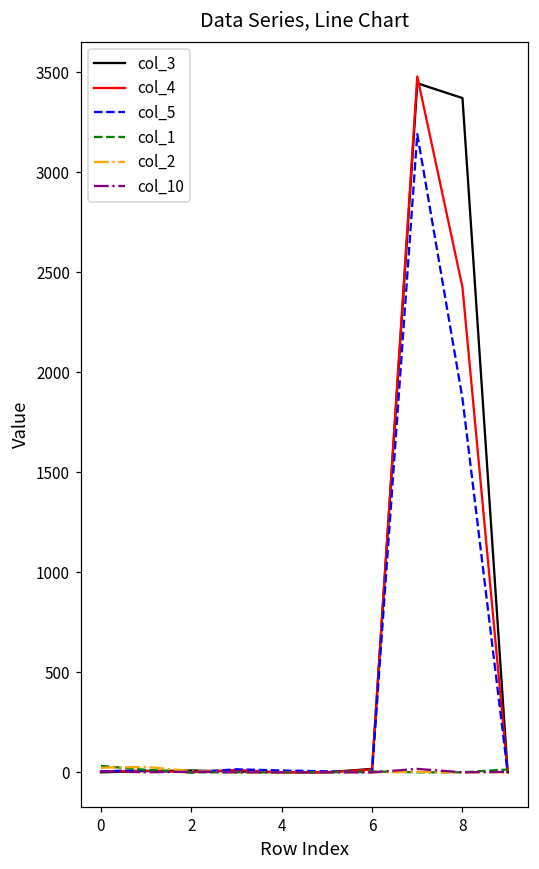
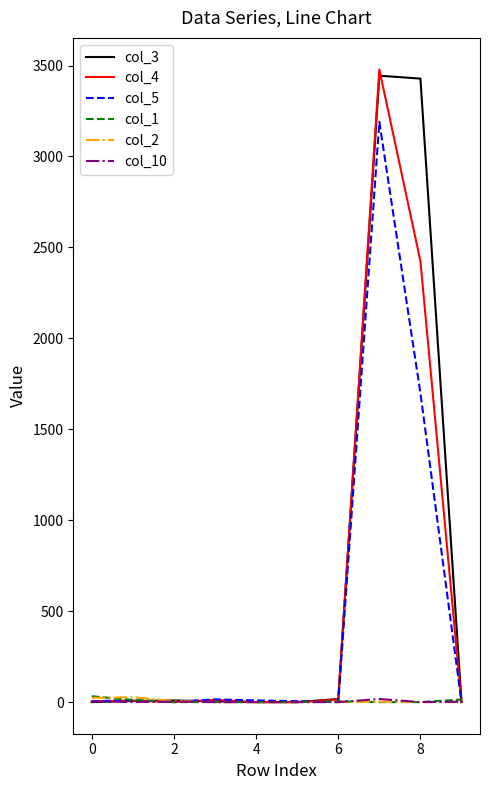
col_3, 8: 3370 -> 3430
col_5, 8: 1870 -> 1700
